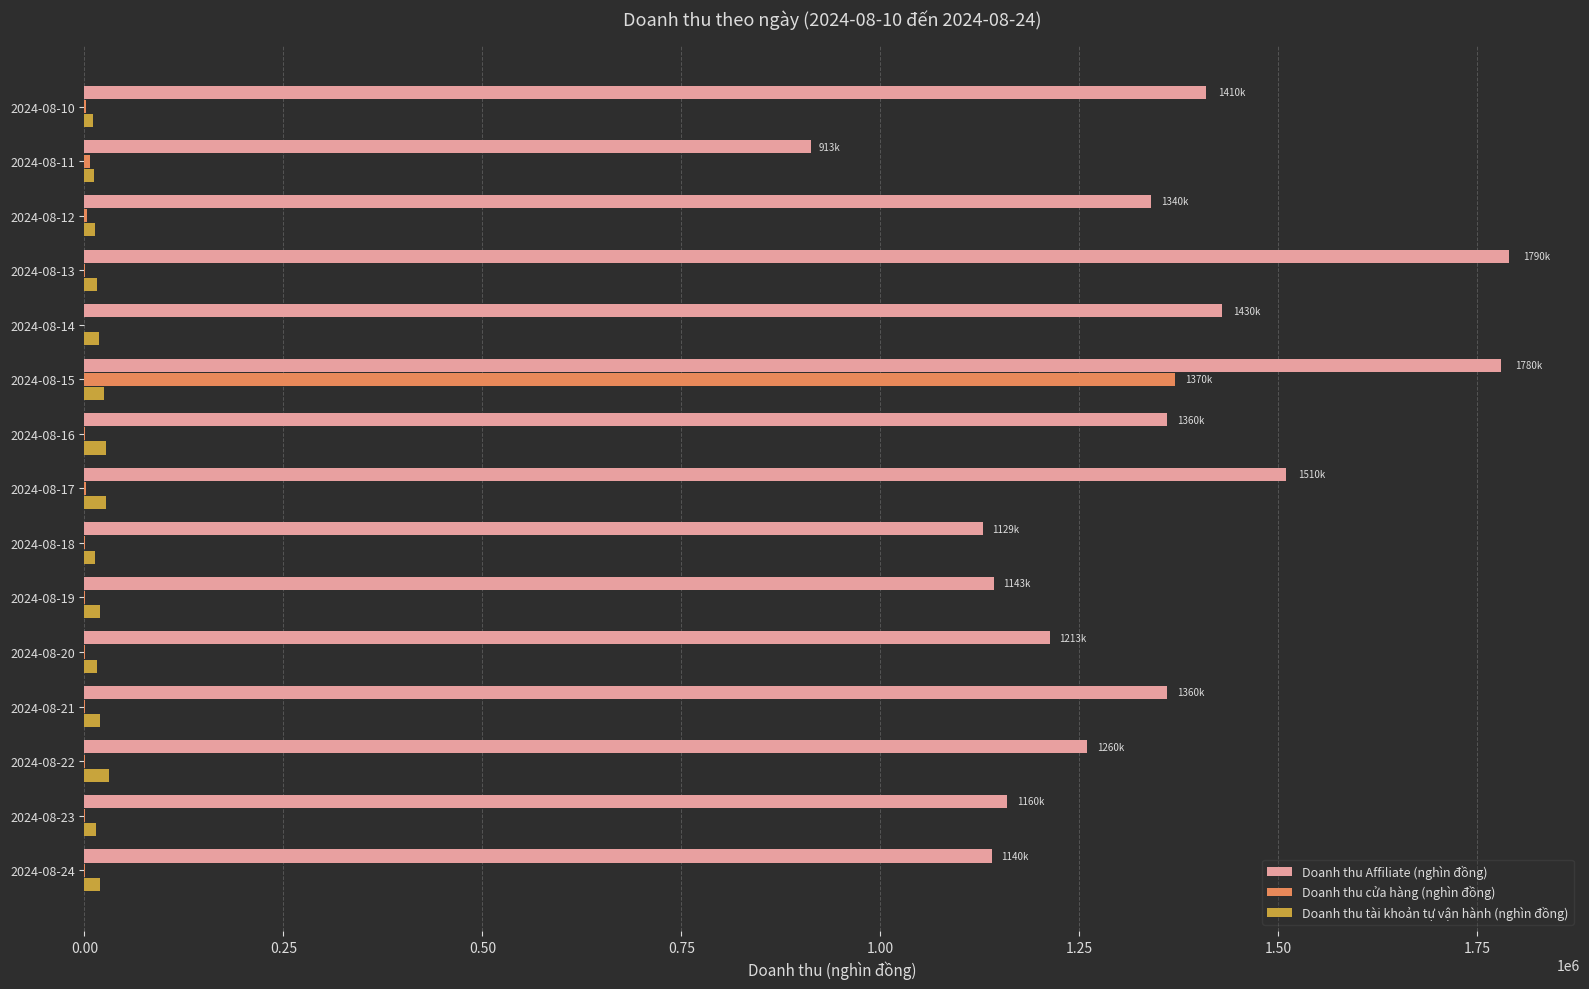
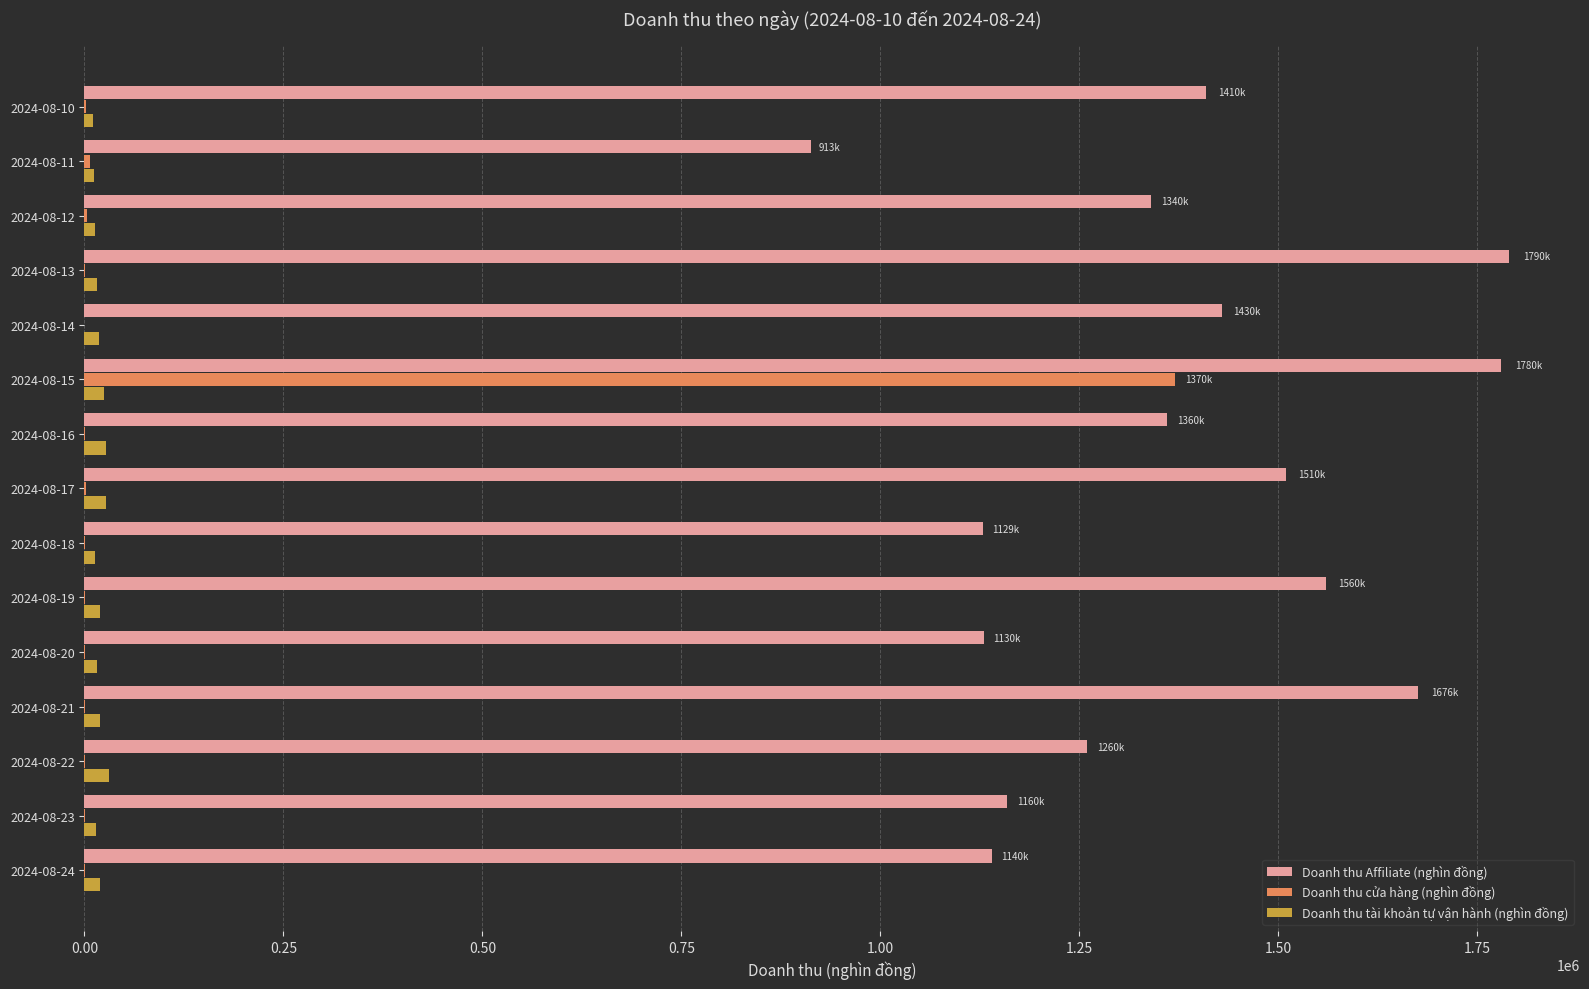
Doanh thu Affiliate (nghìn đồng), 2024-08-19: 1143k -> 1560k
Doanh thu Affiliate (nghìn đồng), 2024-08-20: 1213k -> 1130k
Doanh thu Affiliate (nghìn đồng), 2024-08-21: 1360k -> 1676k
